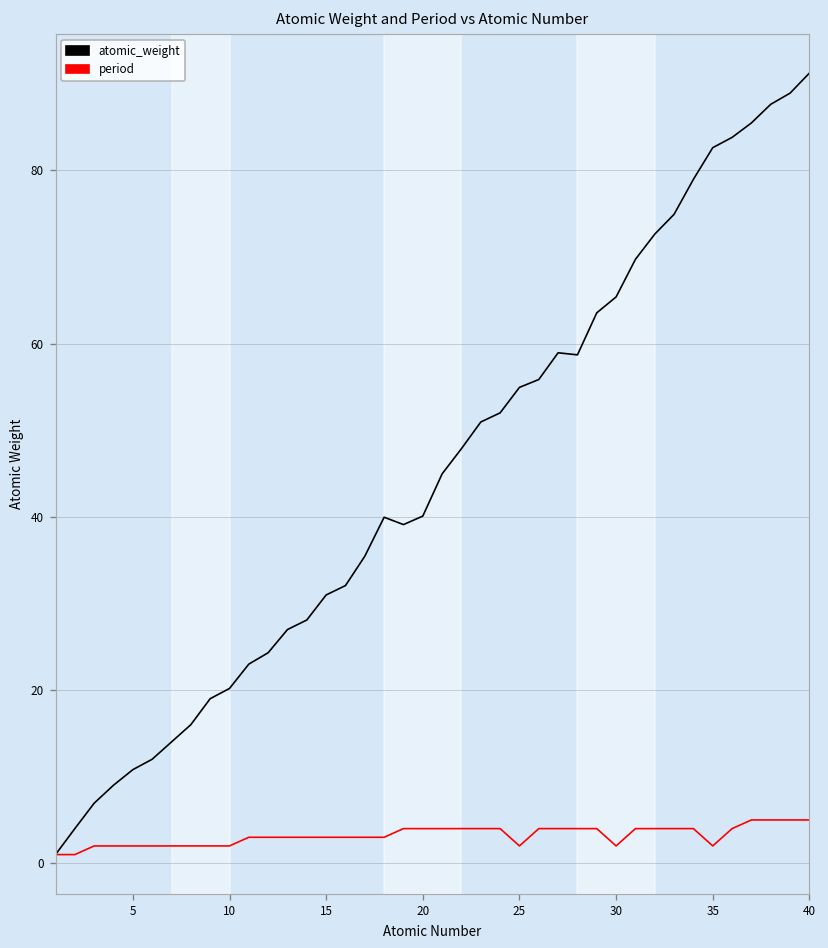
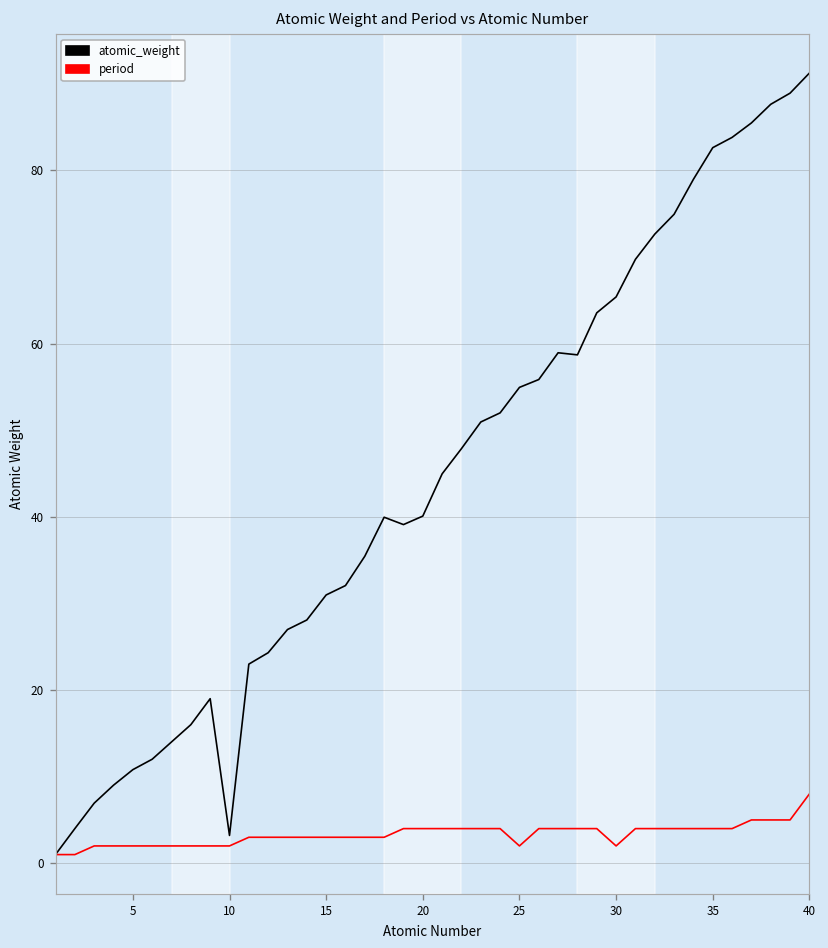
atomic_weight, 10: 20 -> 3
period, 35: 2 -> 4
period, 40: 5 -> 8
